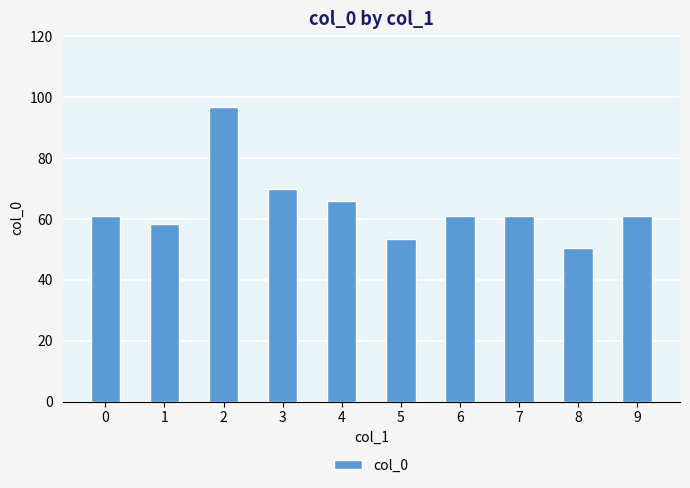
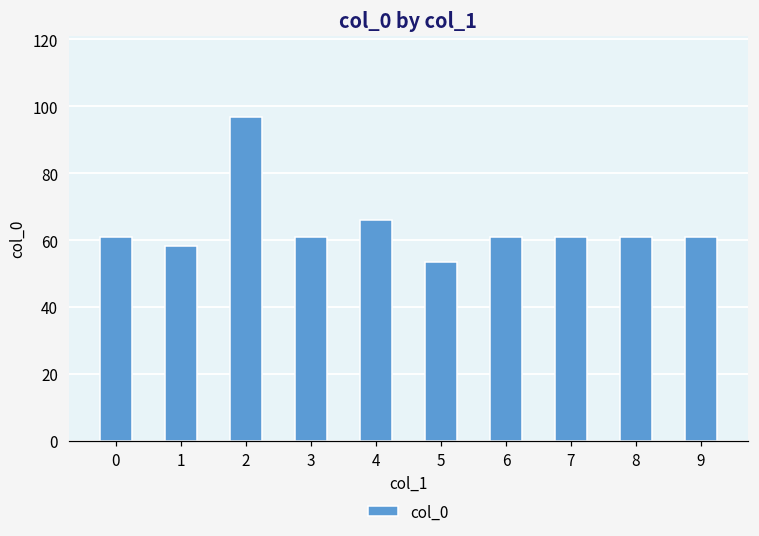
3: 70 -> 61
8: 51 -> 61
